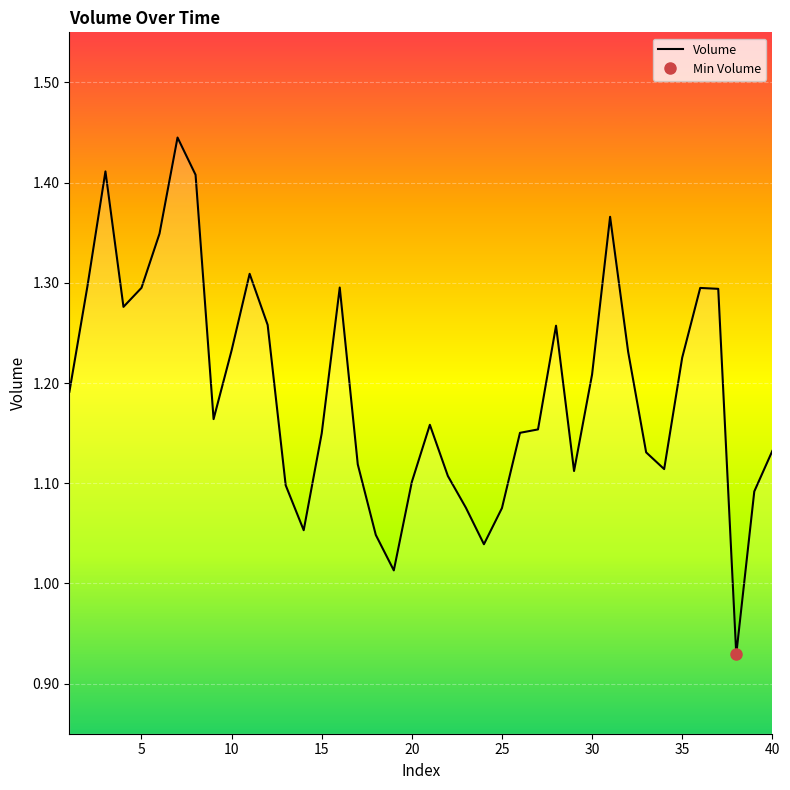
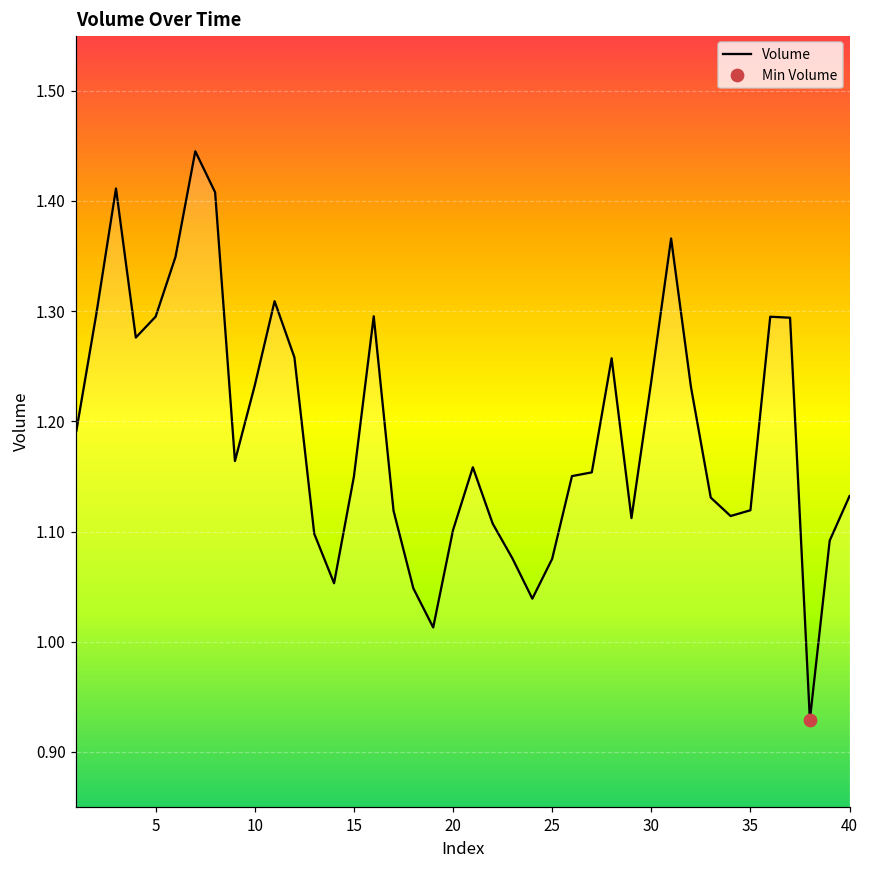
Volume, 30: 1.209 -> 1.236
Volume, 35: 1.225 -> 1.119
